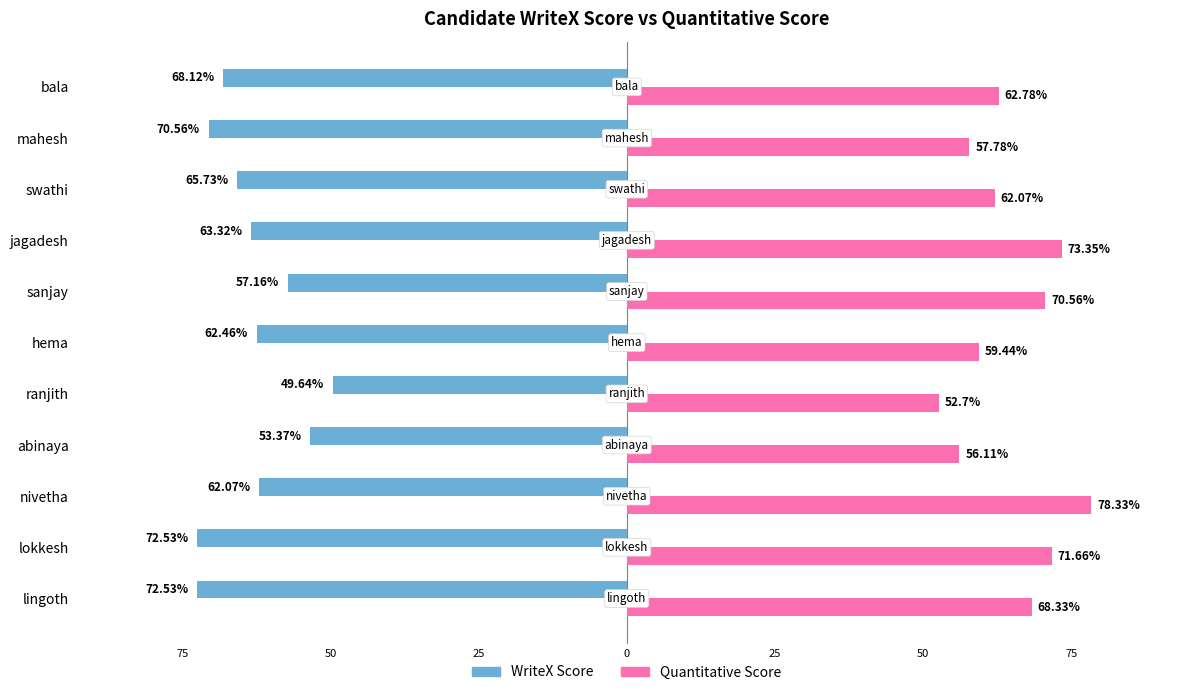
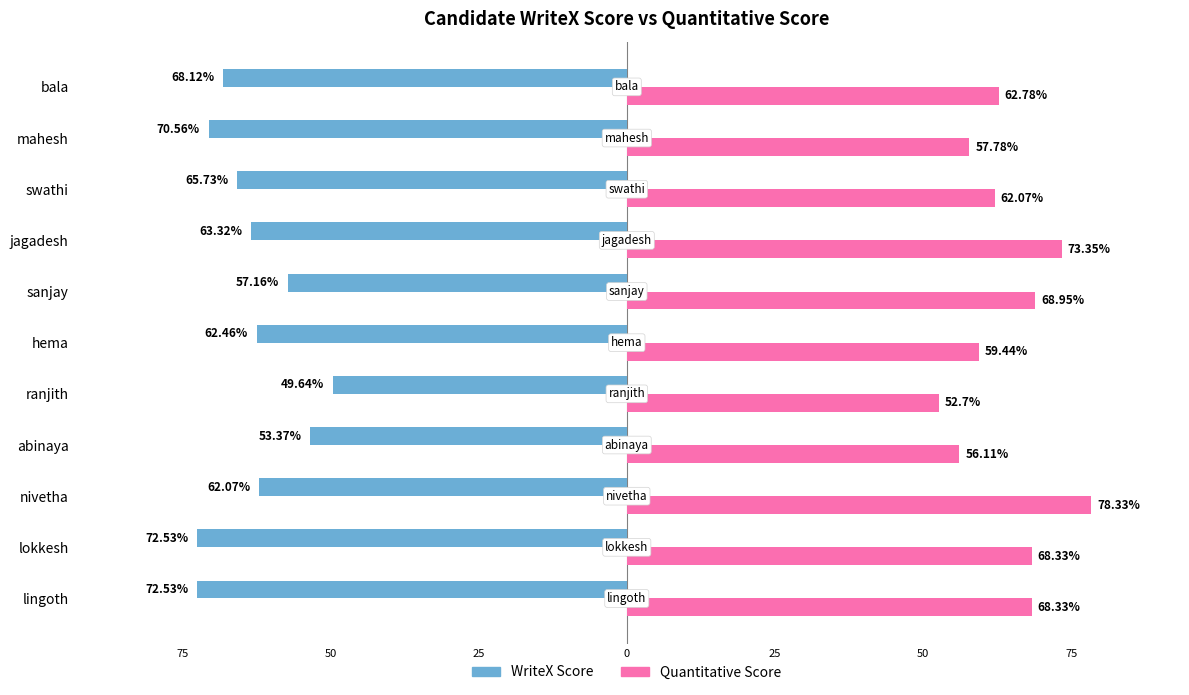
Quantitative Score, sanjay: 70.56% -> 68.95%
Quantitative Score, lokkesh: 71.66% -> 68.33%
